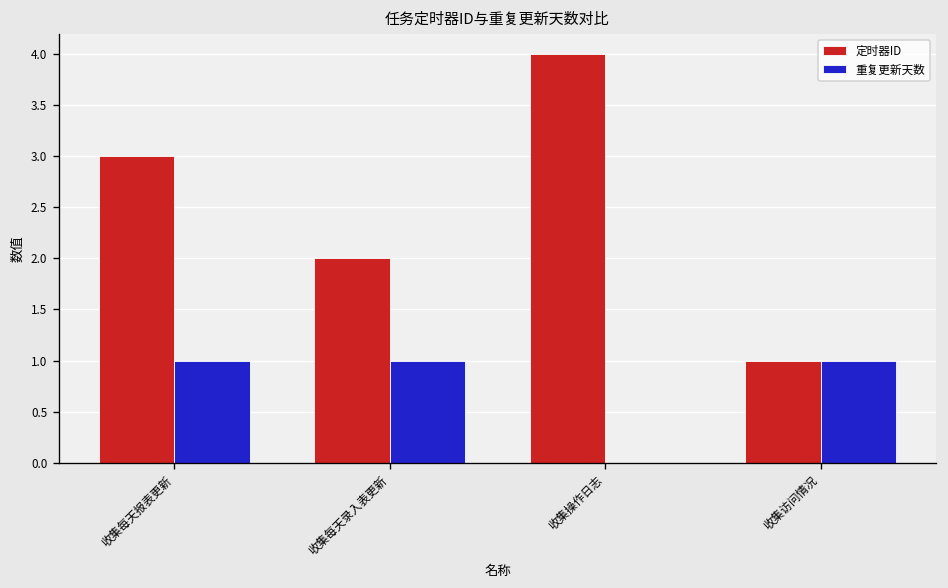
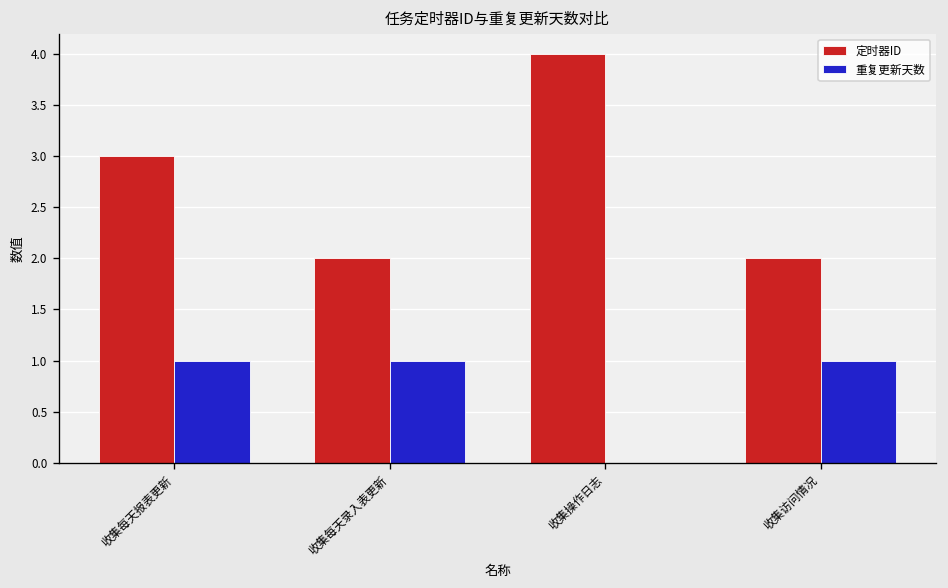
定时器ID, 收集访问情况: 1 -> 2
